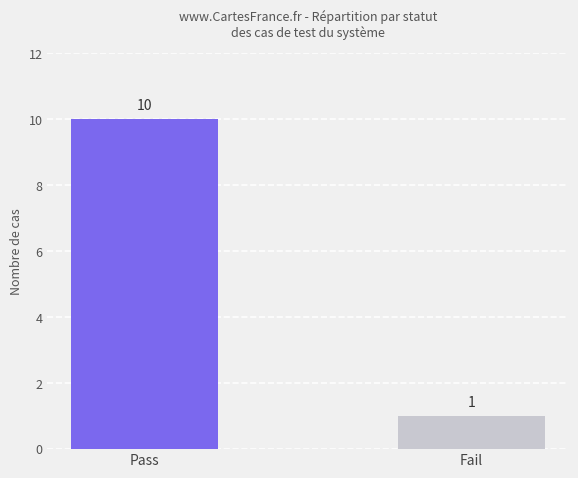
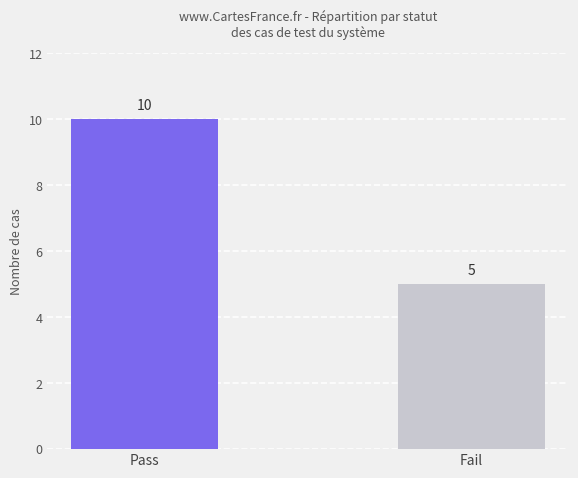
Fail: 1 -> 5
